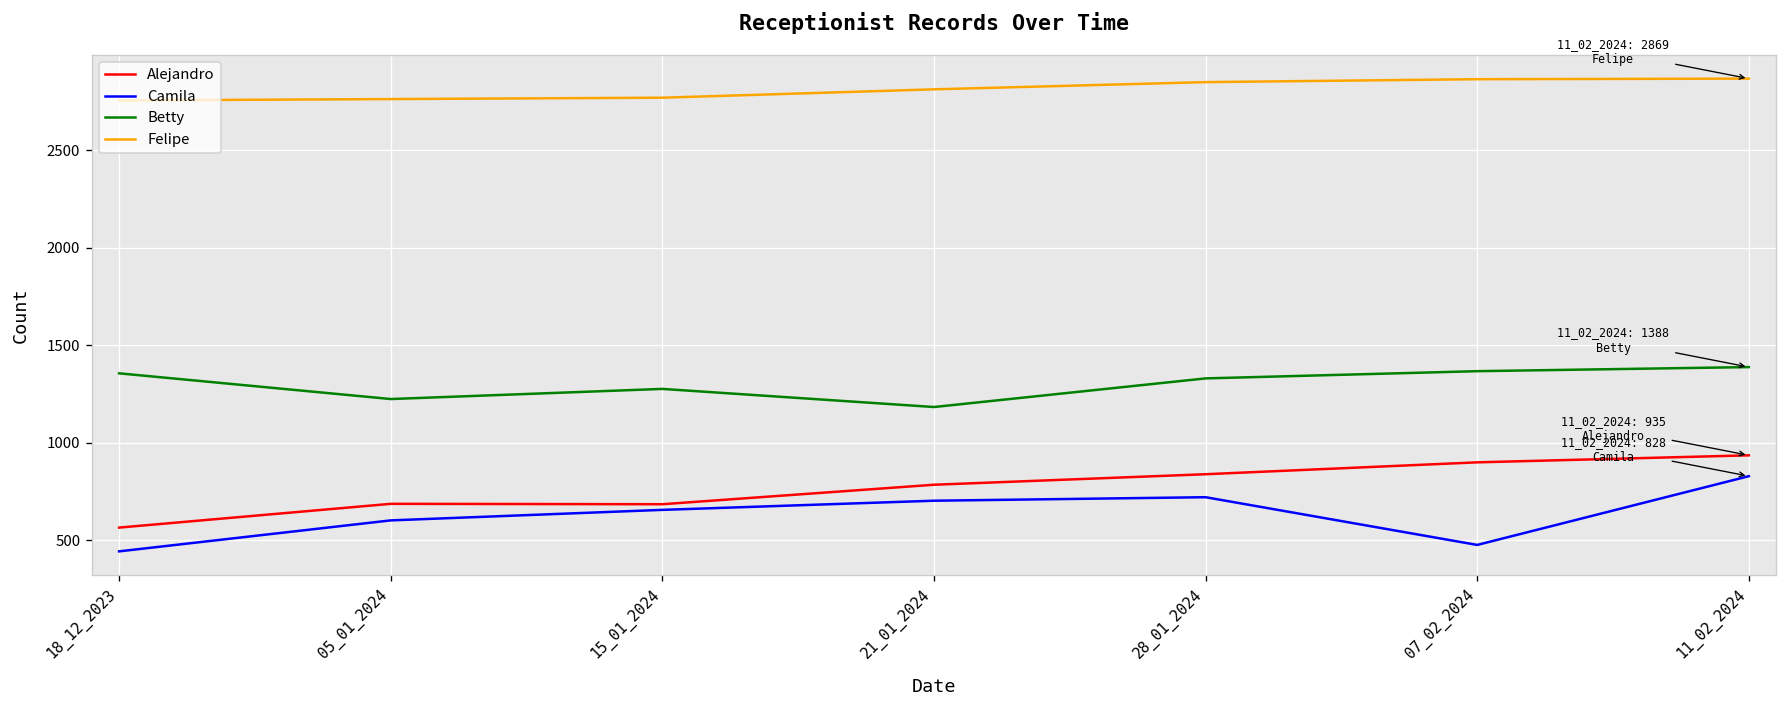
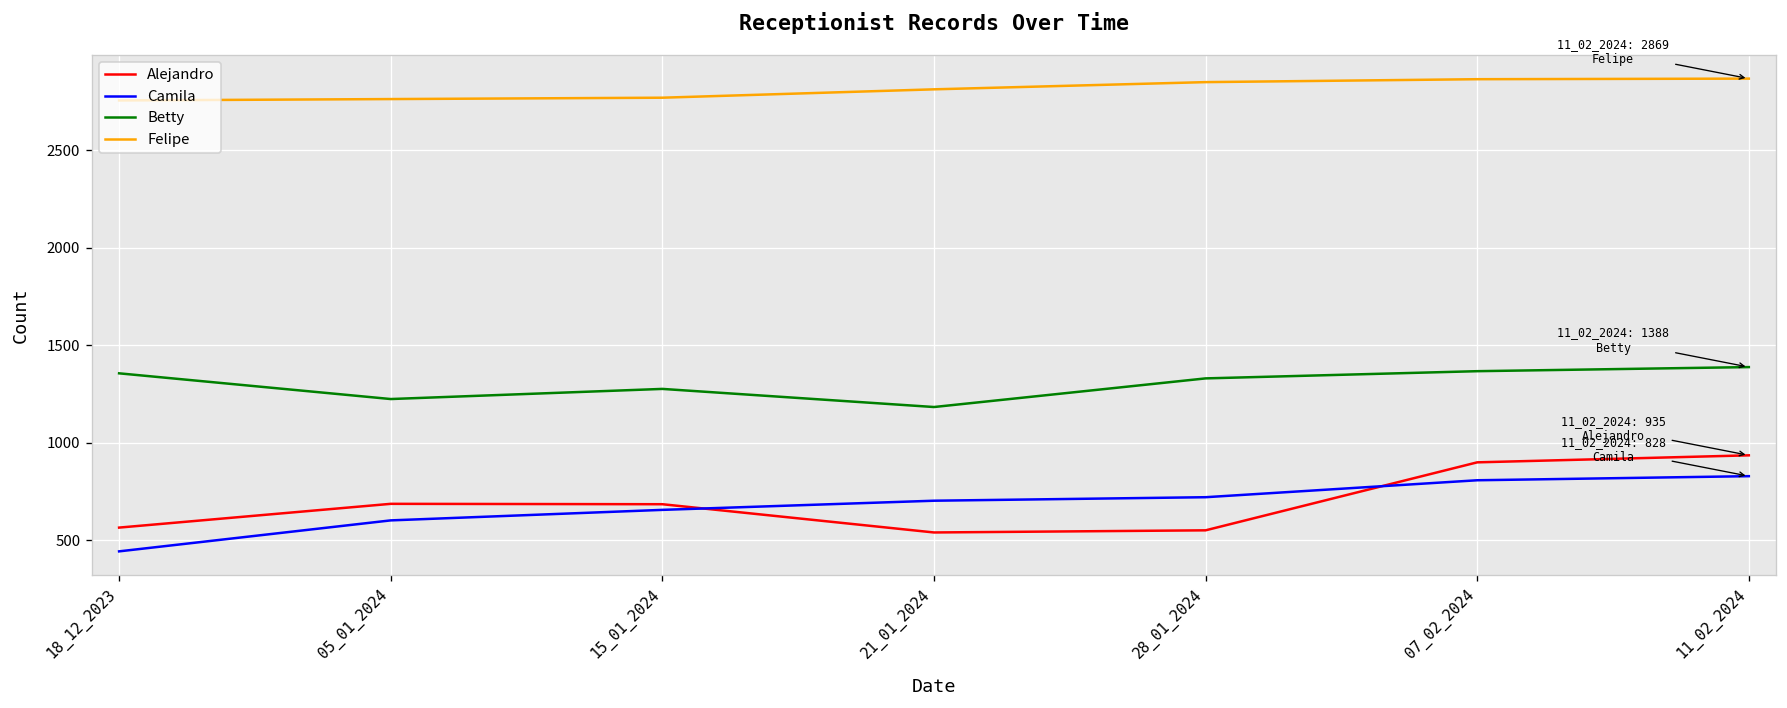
Alejandro, 21_01_2024: 780 -> 540
Alejandro, 28_01_2024: 840 -> 550
Camila, 07_02_2024: 480 -> 810
